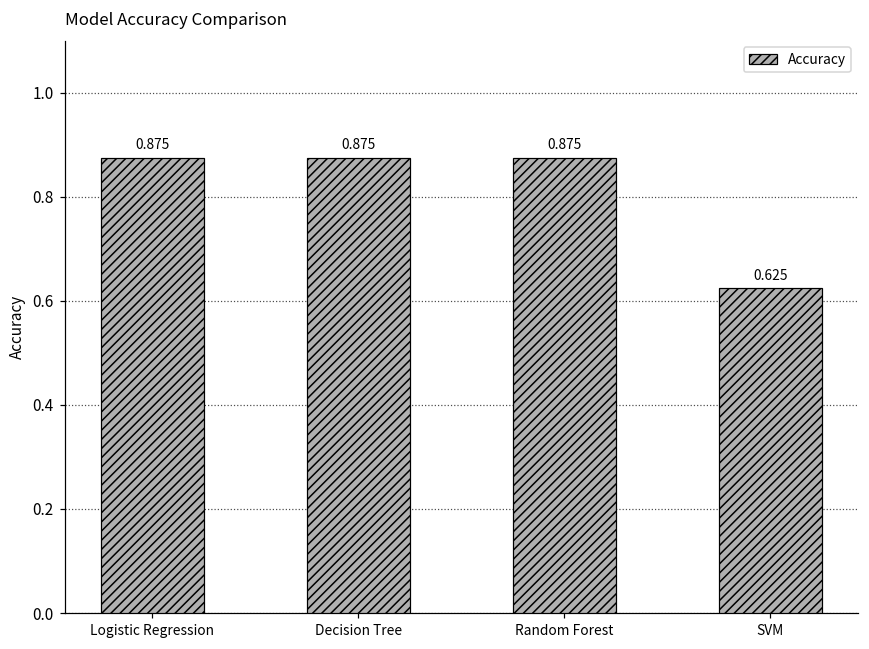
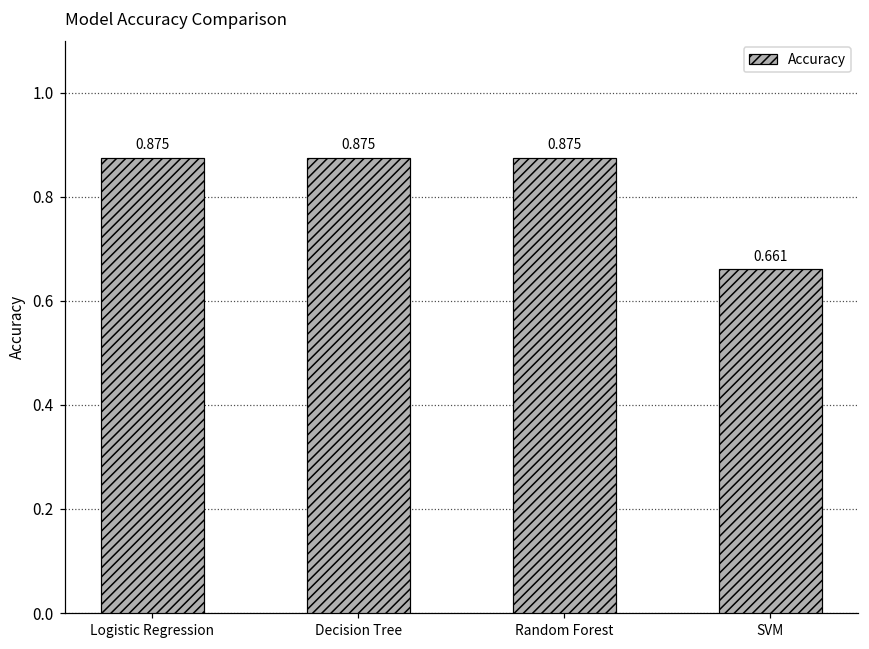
SVM: 0.625 -> 0.661
